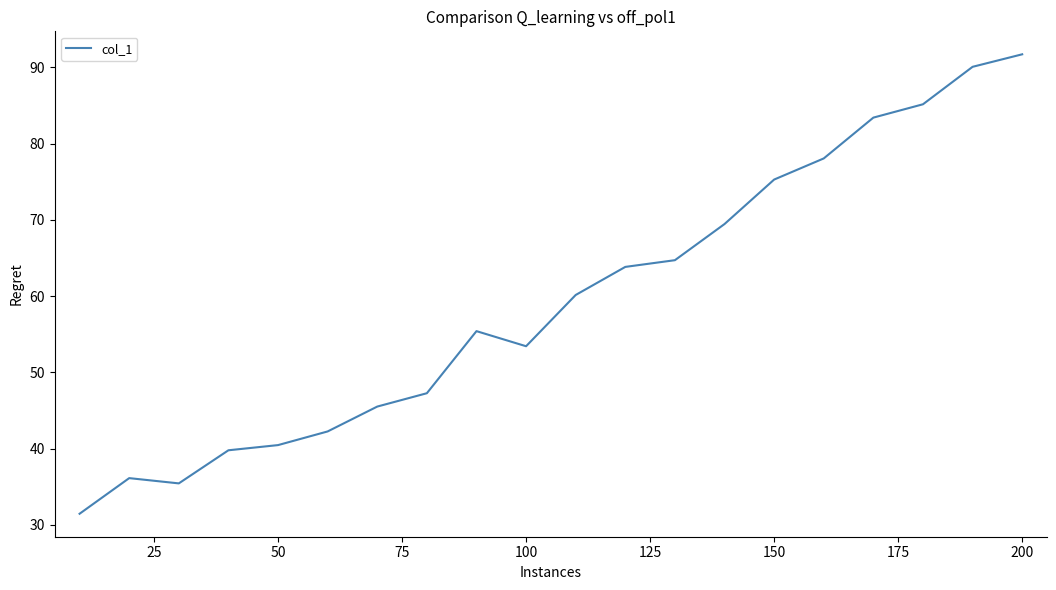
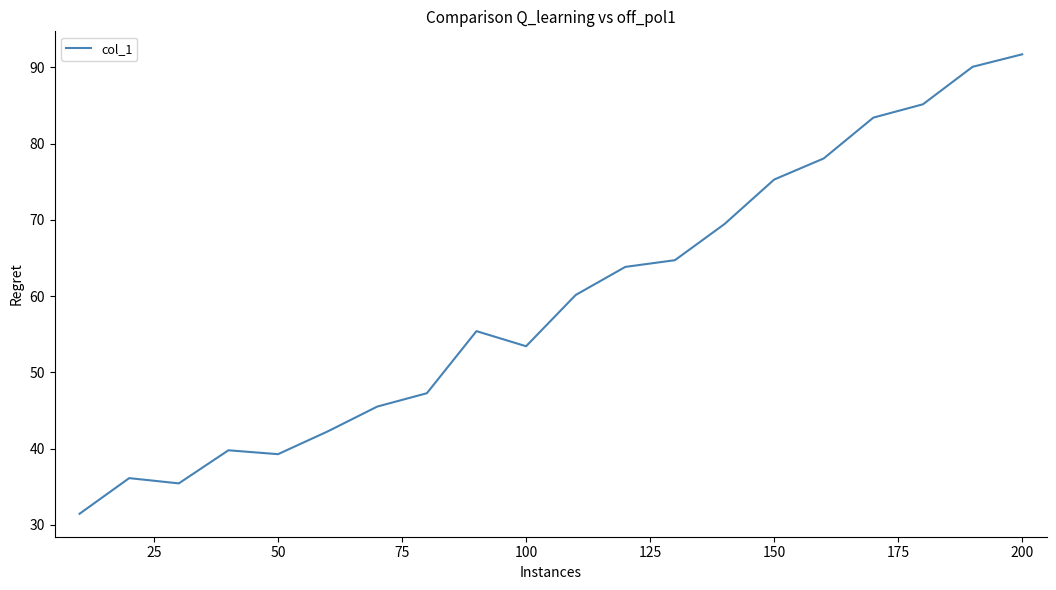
50: 40 -> 39
